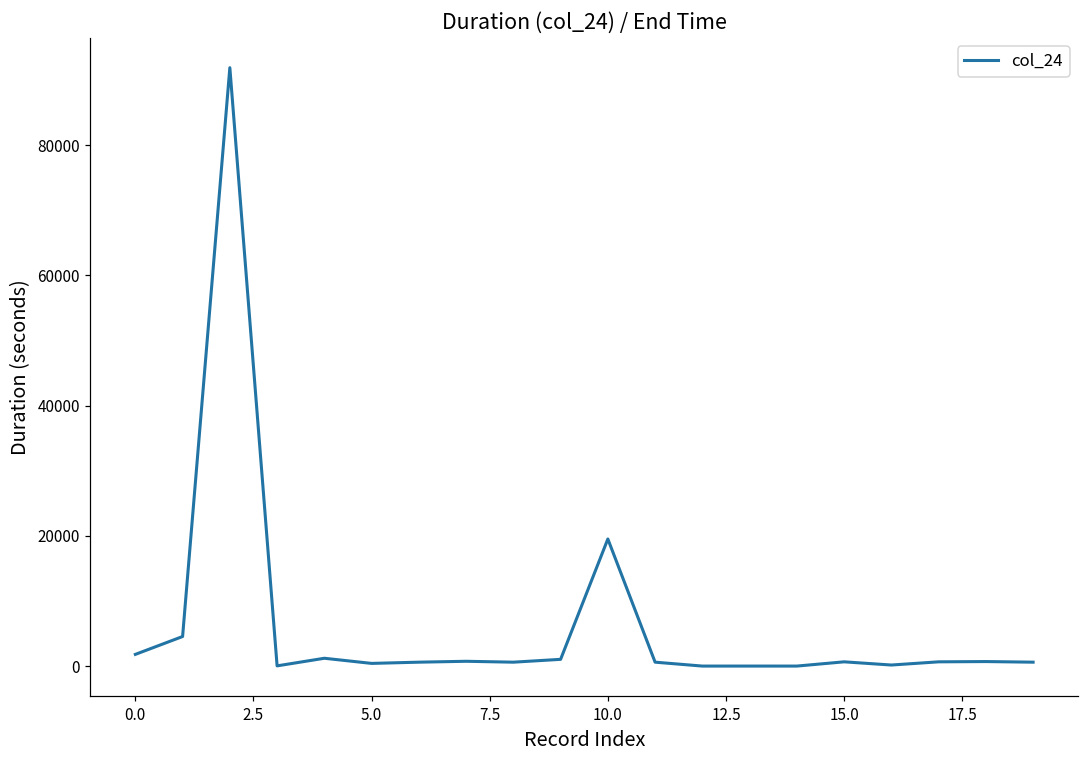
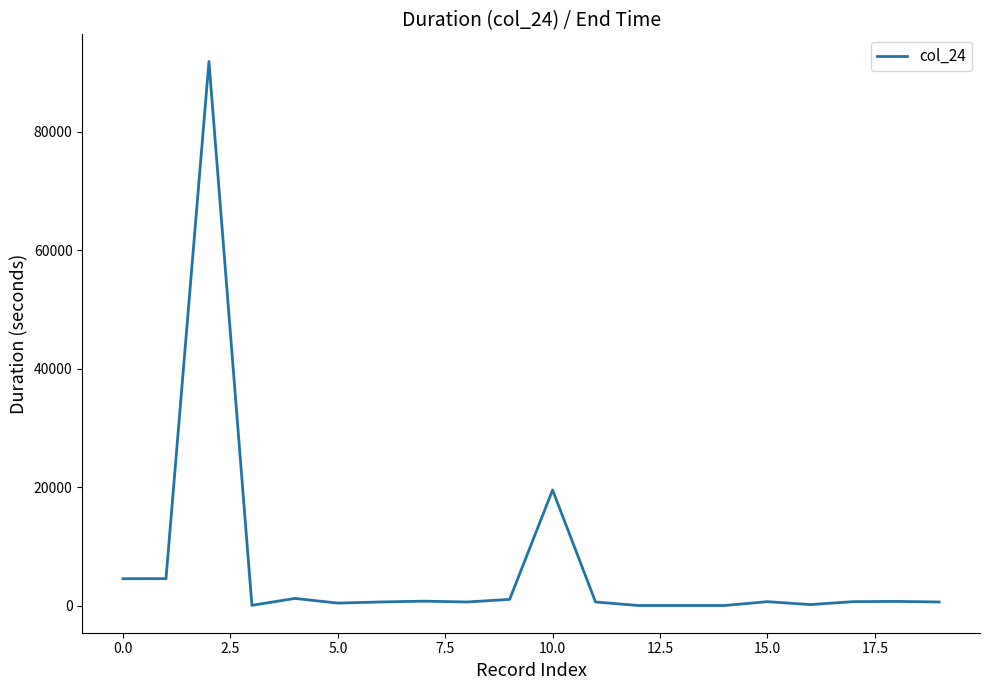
0.0: 2000 -> 5000
